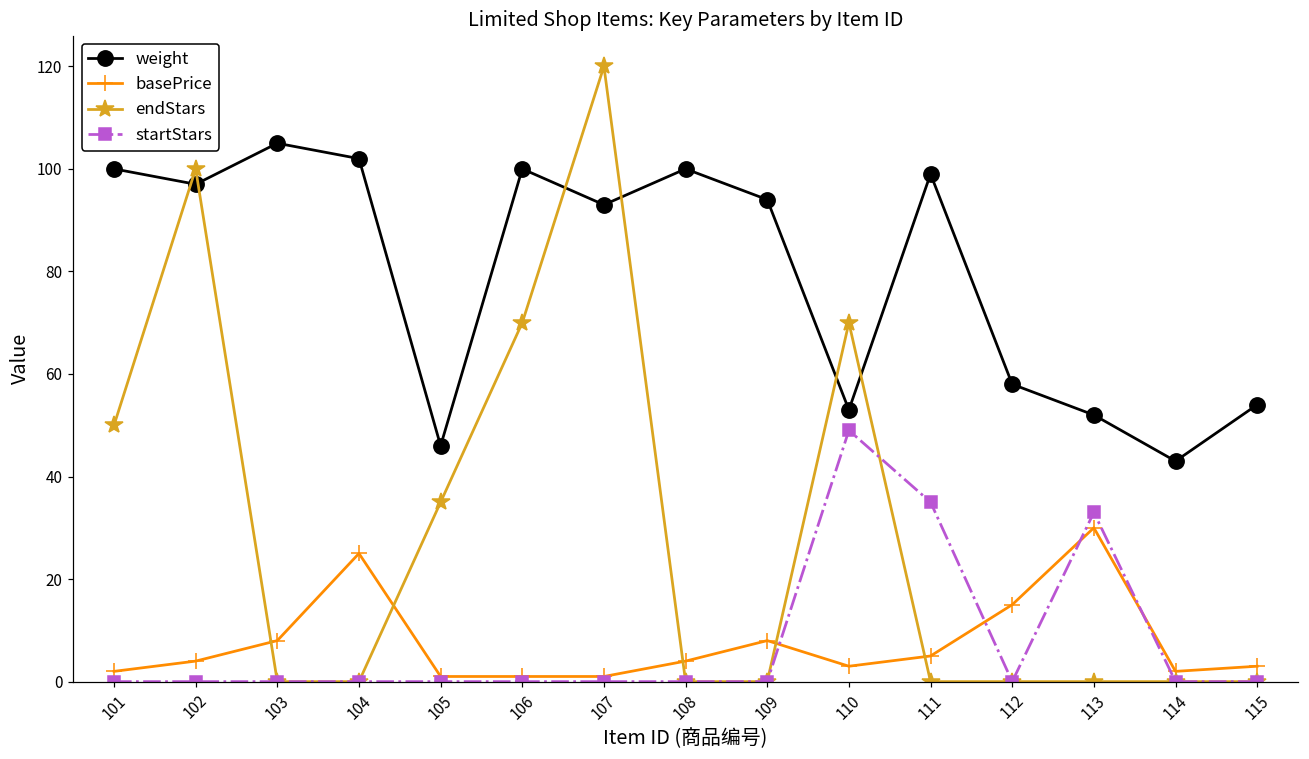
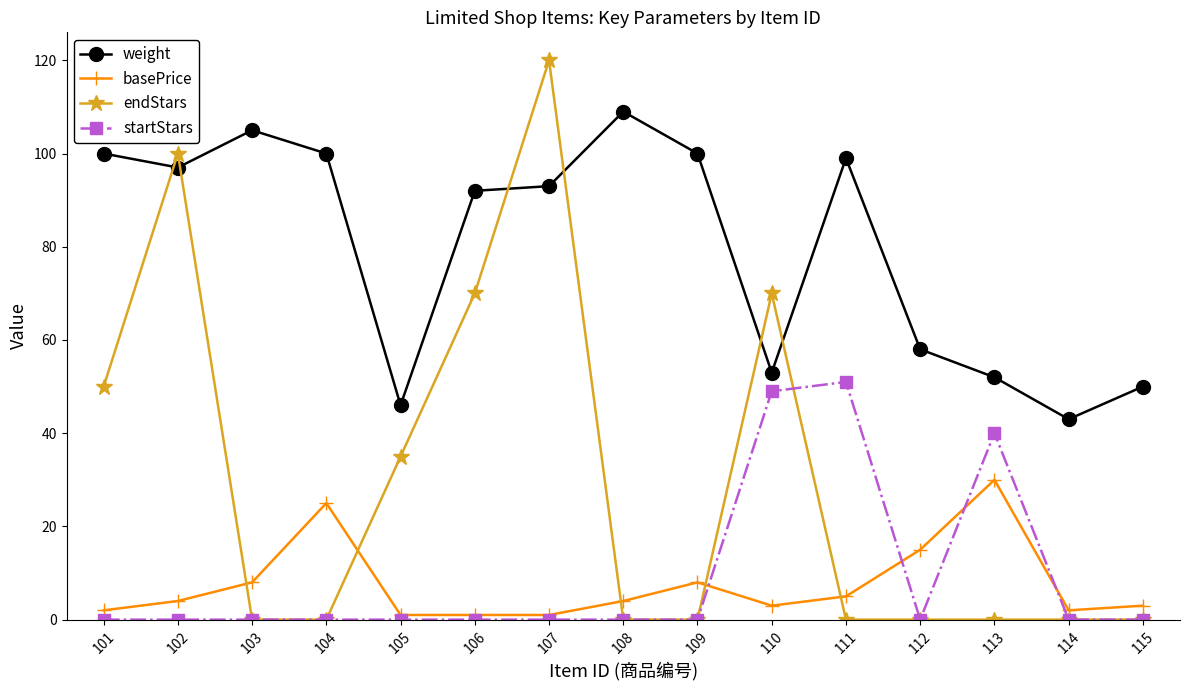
weight, 104: 102 -> 100
weight, 106: 100 -> 92
weight, 108: 100 -> 109
weight, 109: 94 -> 100
startStars, 111: 35 -> 51
startStars, 113: 33 -> 40
weight, 115: 54 -> 50
